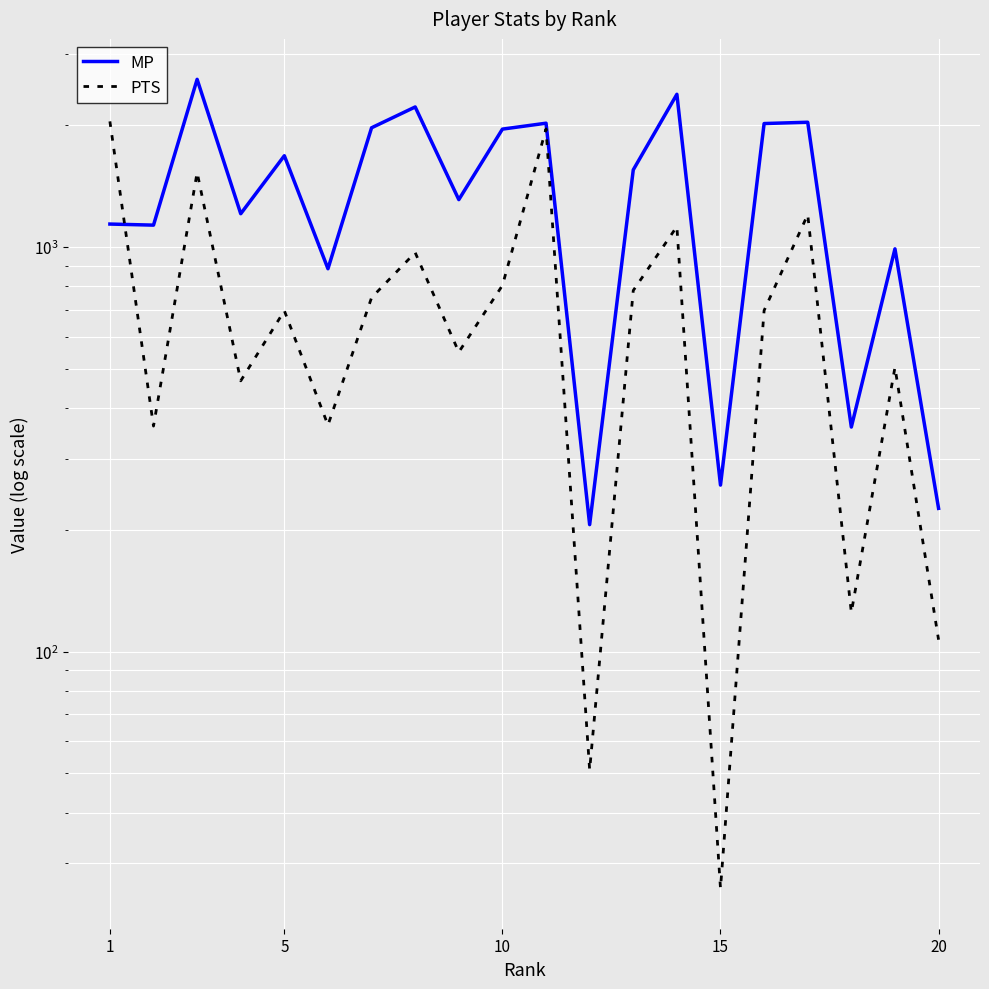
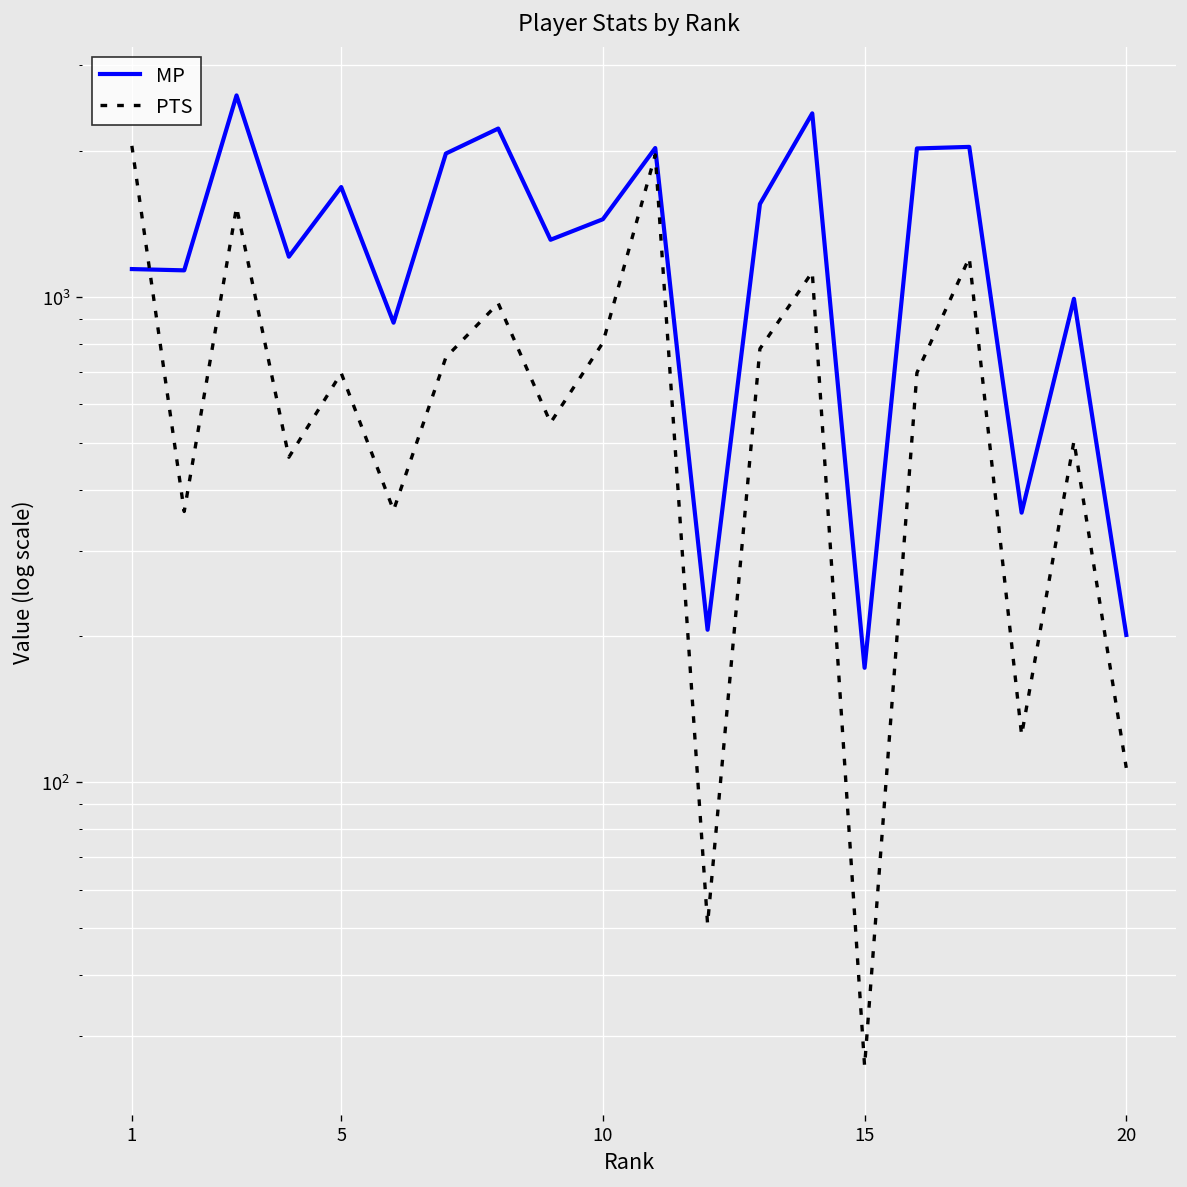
MP, 10: 2000 -> 1440
MP, 15: 260 -> 172
MP, 20: 230 -> 200
